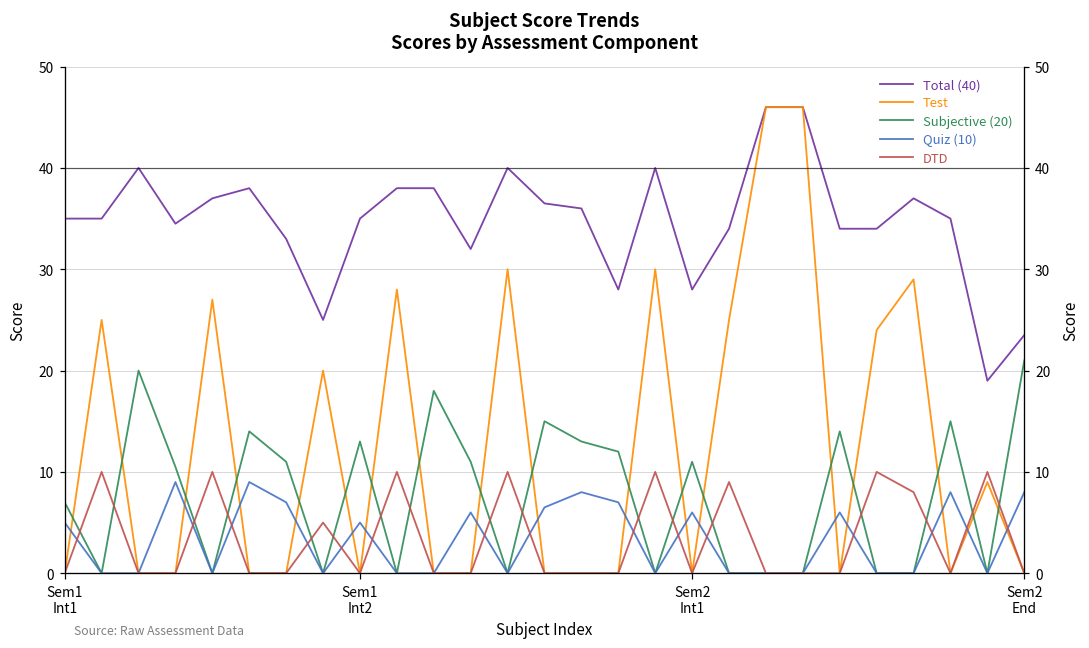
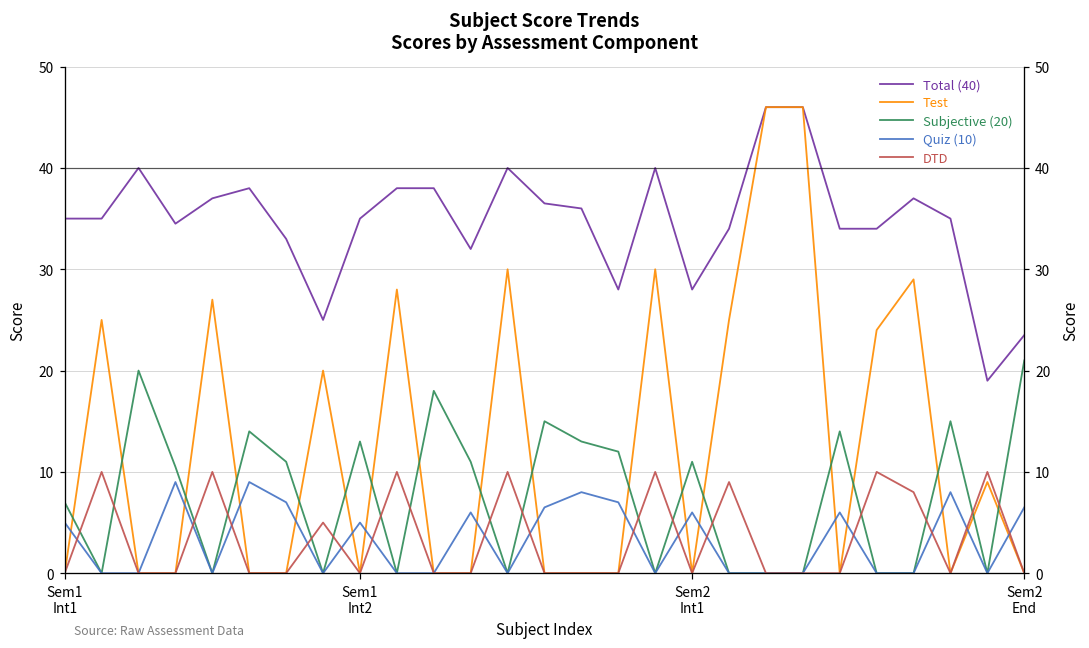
Quiz (10), Sem2 End: 8 -> 7
